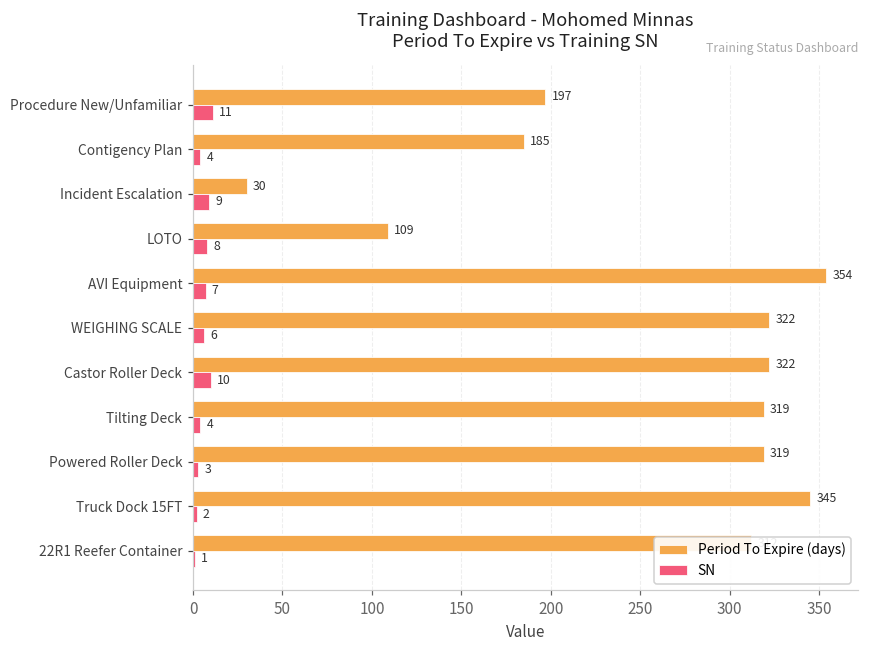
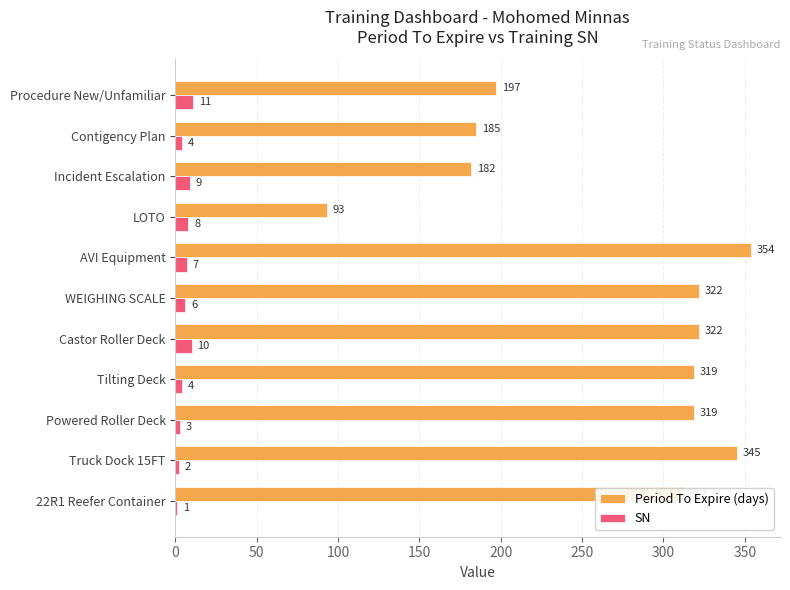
Period To Expire (days), Incident Escalation: 30 -> 182
Period To Expire (days), LOTO: 109 -> 93
